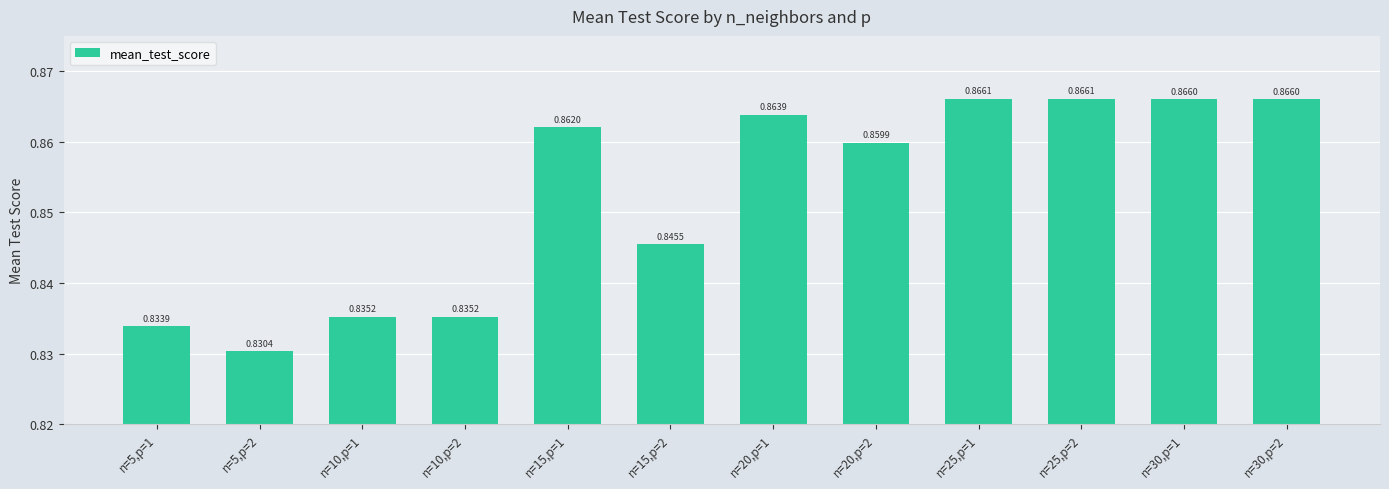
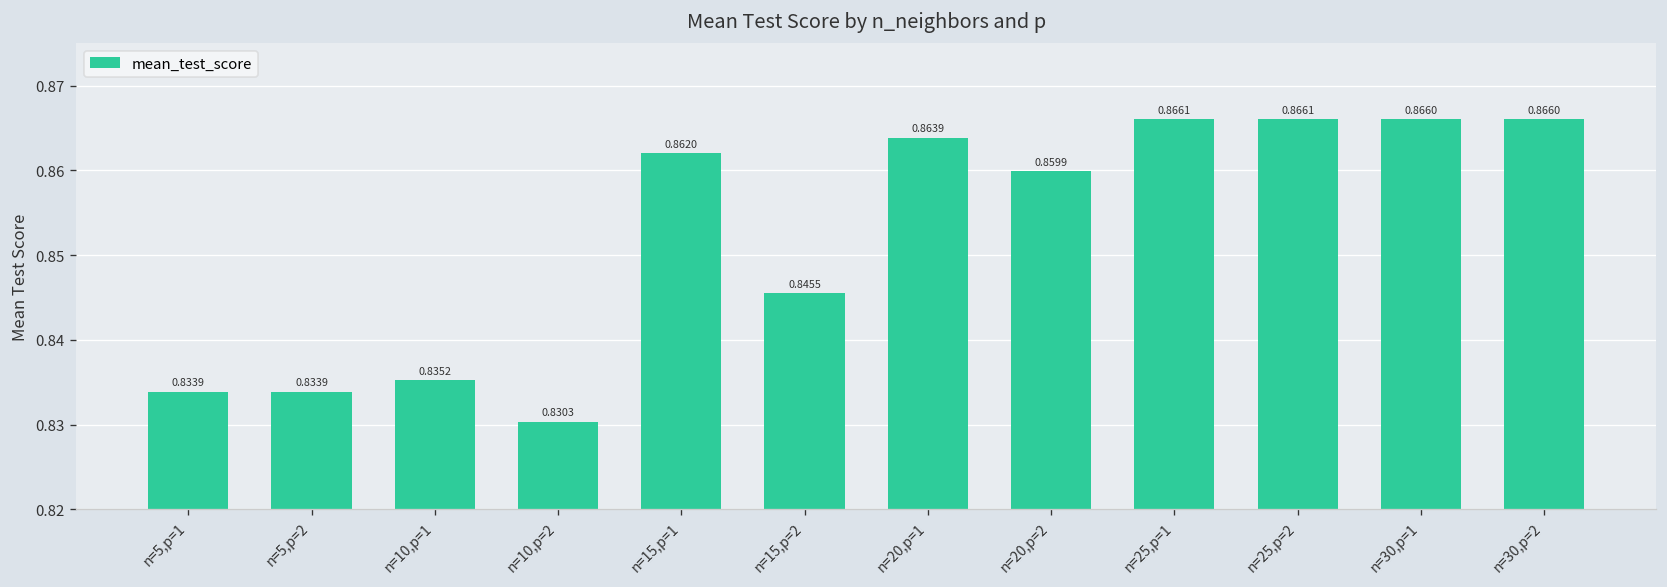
n=5,p=2: 0.8304 -> 0.8339
n=10,p=2: 0.8352 -> 0.8303
